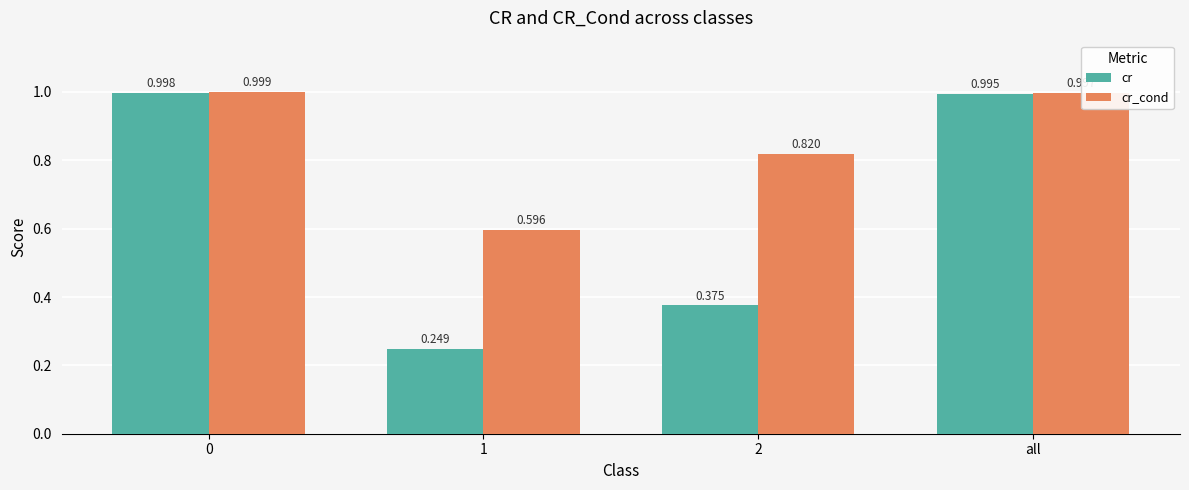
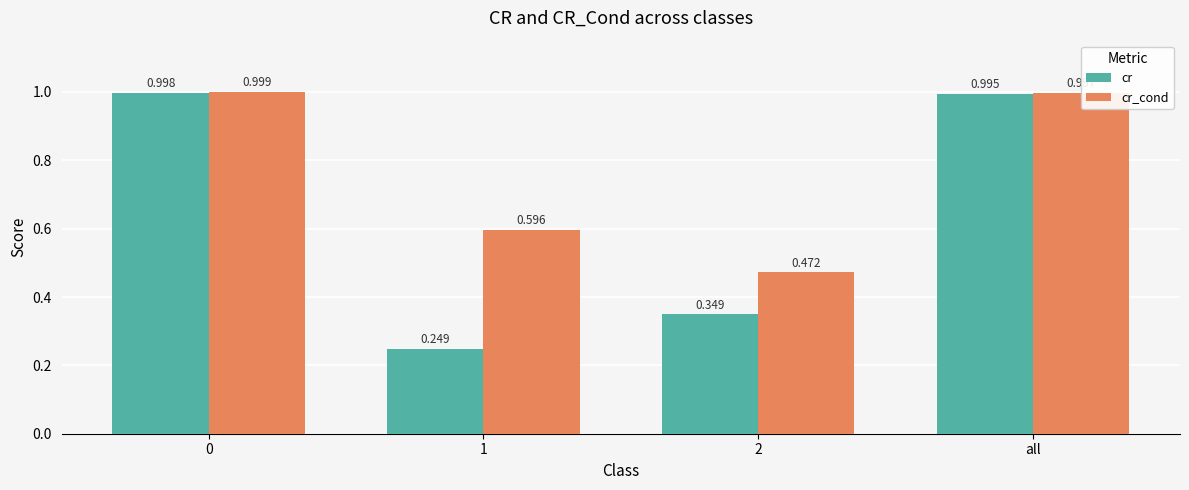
cr, 2: 0.375 -> 0.349
cr_cond, 2: 0.820 -> 0.472
